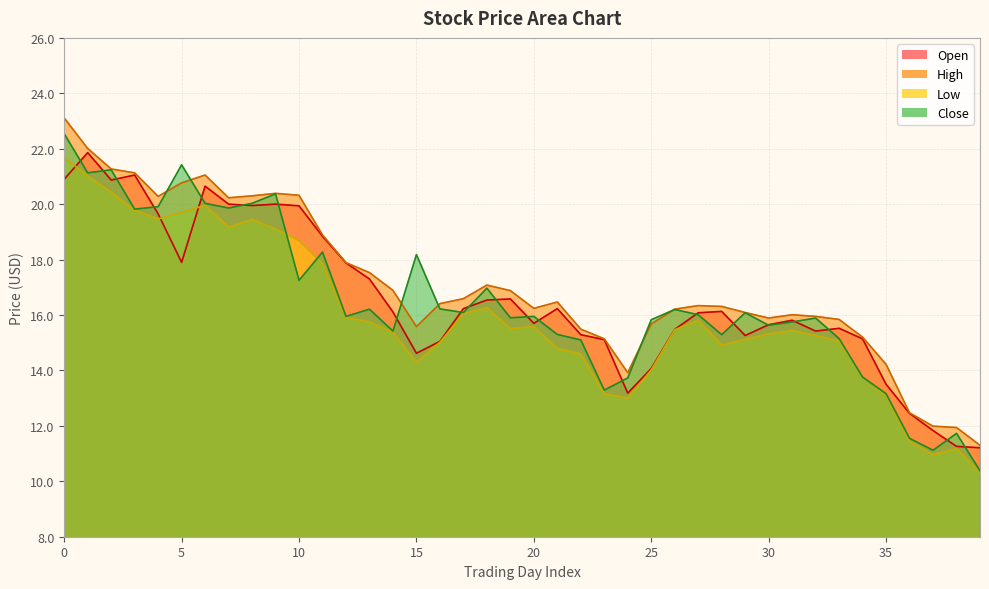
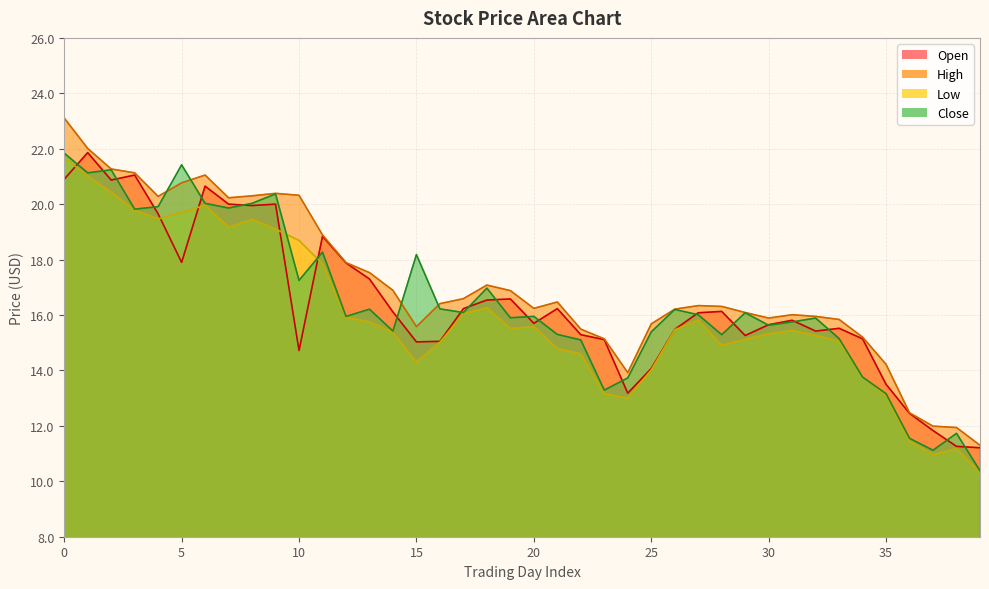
Close, 0: 22.5 -> 21.8
Open, 10: 19.9 -> 14.7
Open, 15: 14.6 -> 15.0
Close, 25: 15.8 -> 15.4
